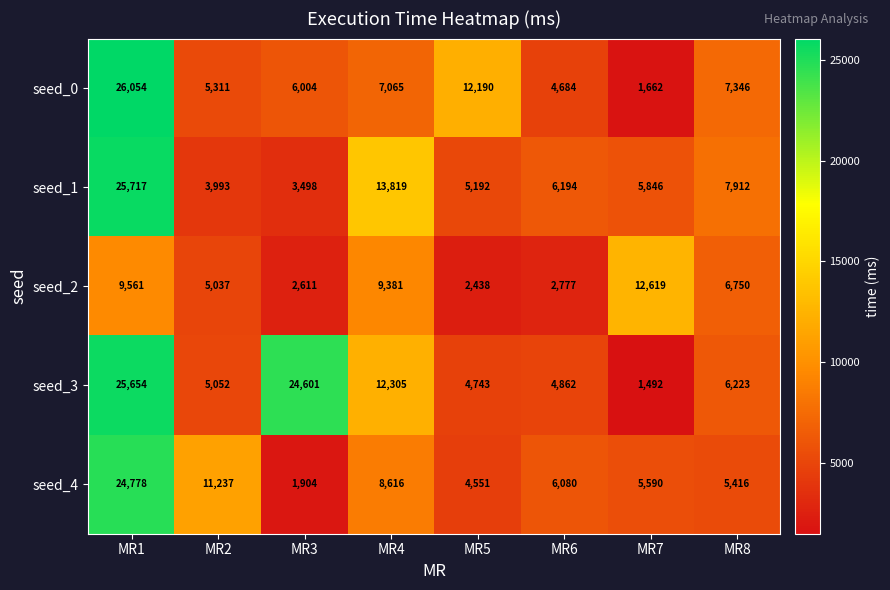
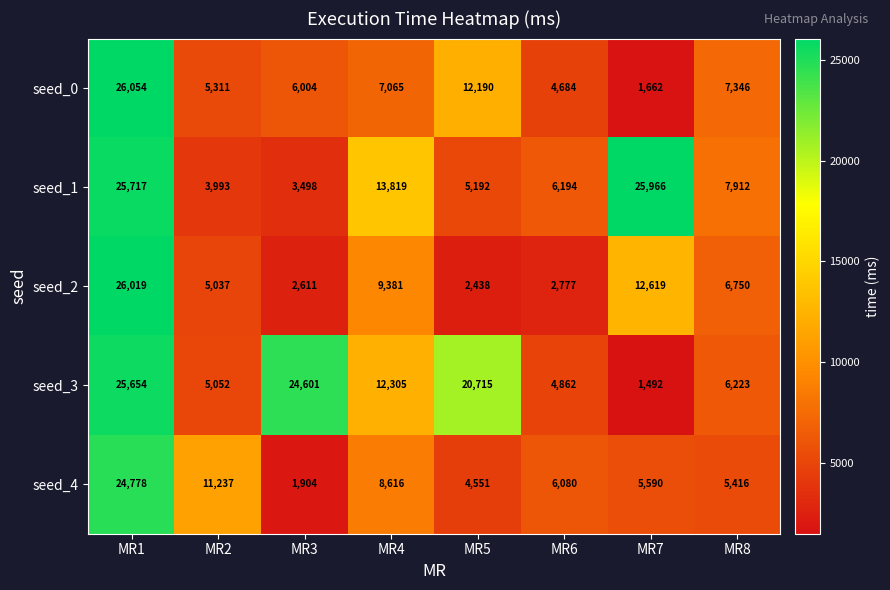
seed_1, MR7: 5,846 -> 25,966
seed_2, MR1: 9,561 -> 26,019
seed_3, MR5: 4,743 -> 20,715
